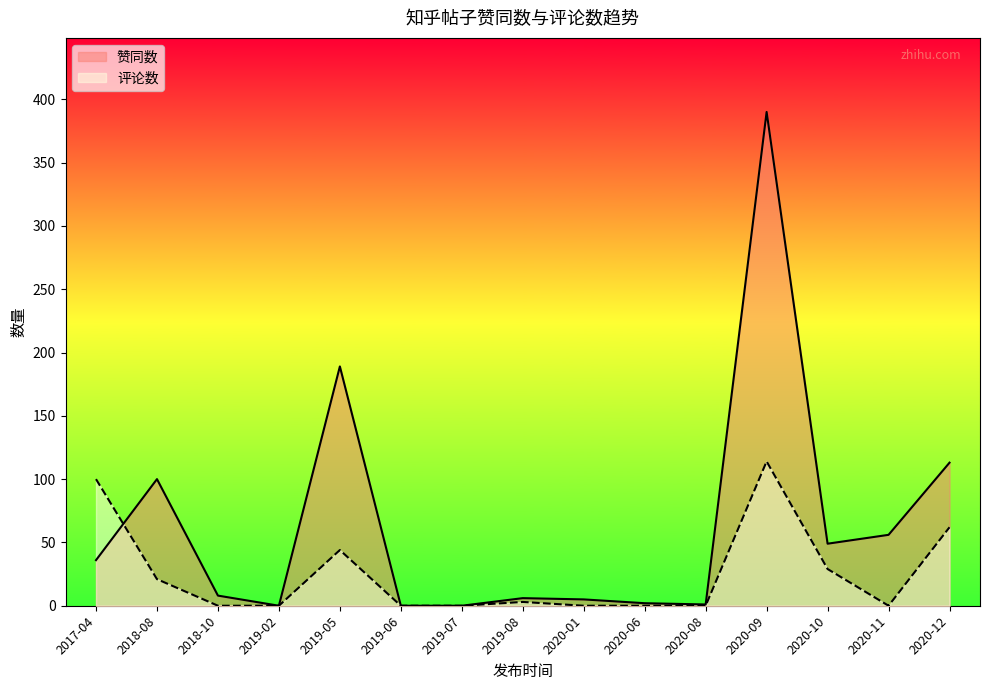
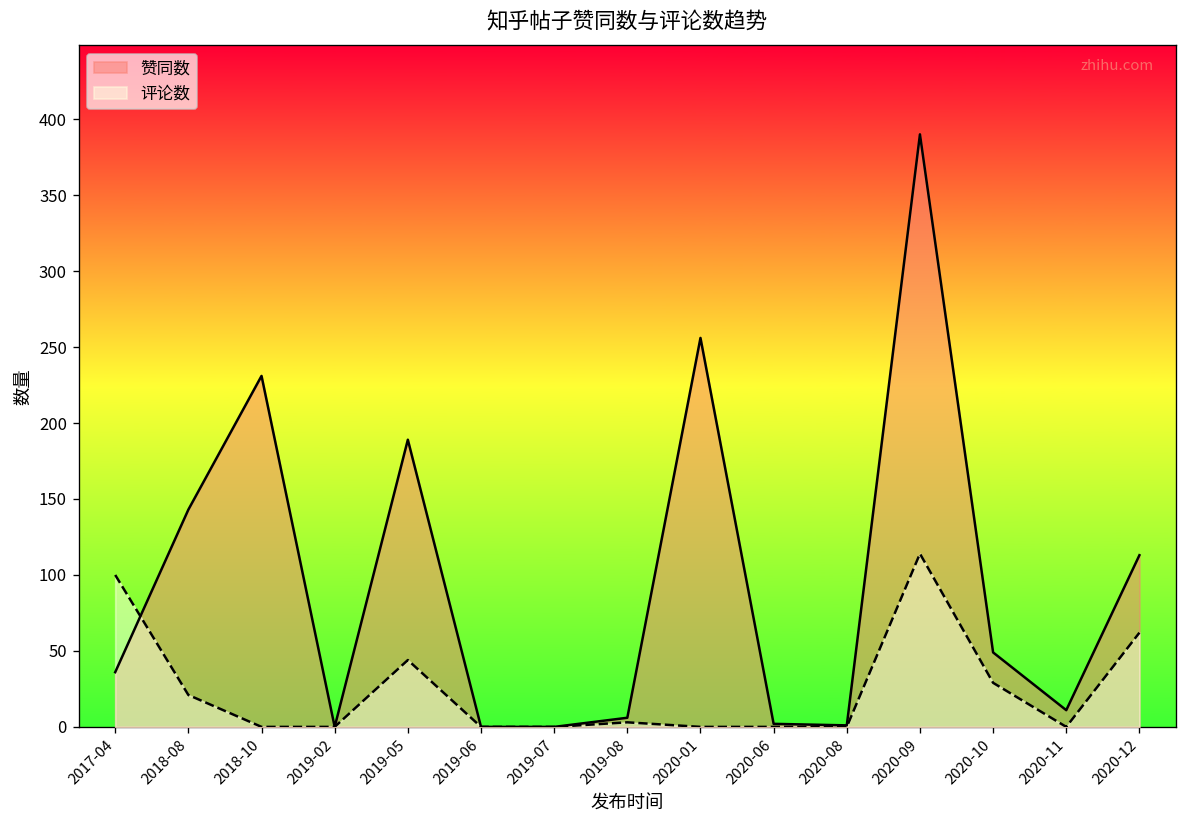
赞同数, 2018-08: 100 -> 143
赞同数, 2018-10: 8 -> 231
赞同数, 2020-01: 5 -> 256
赞同数, 2020-11: 56 -> 11
